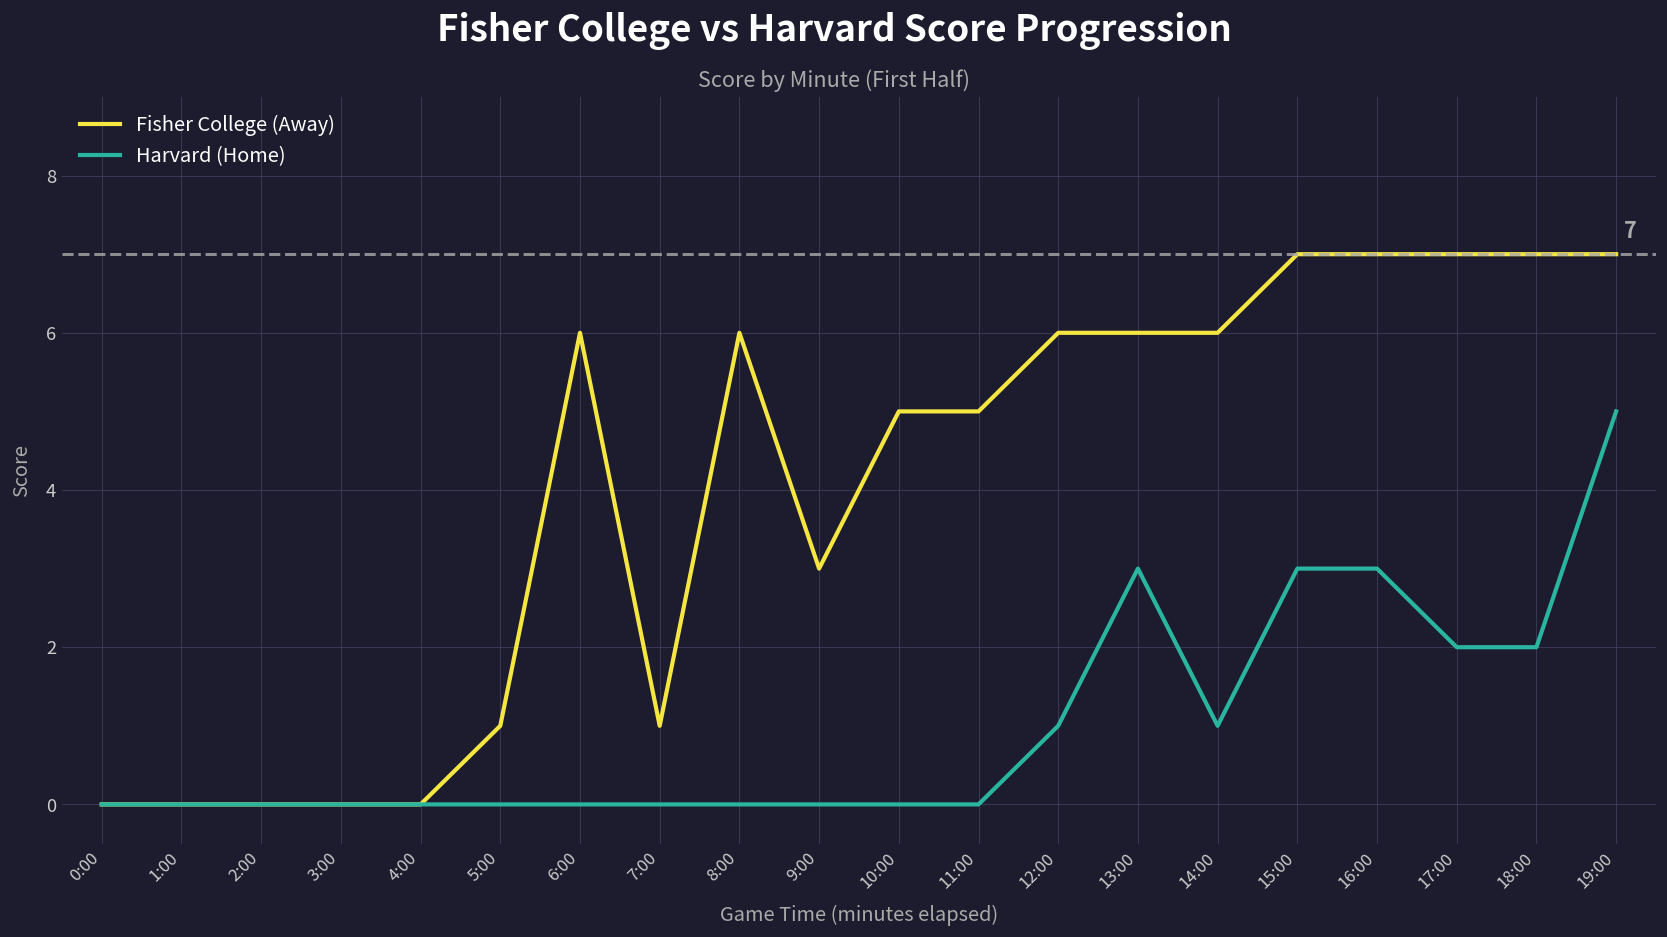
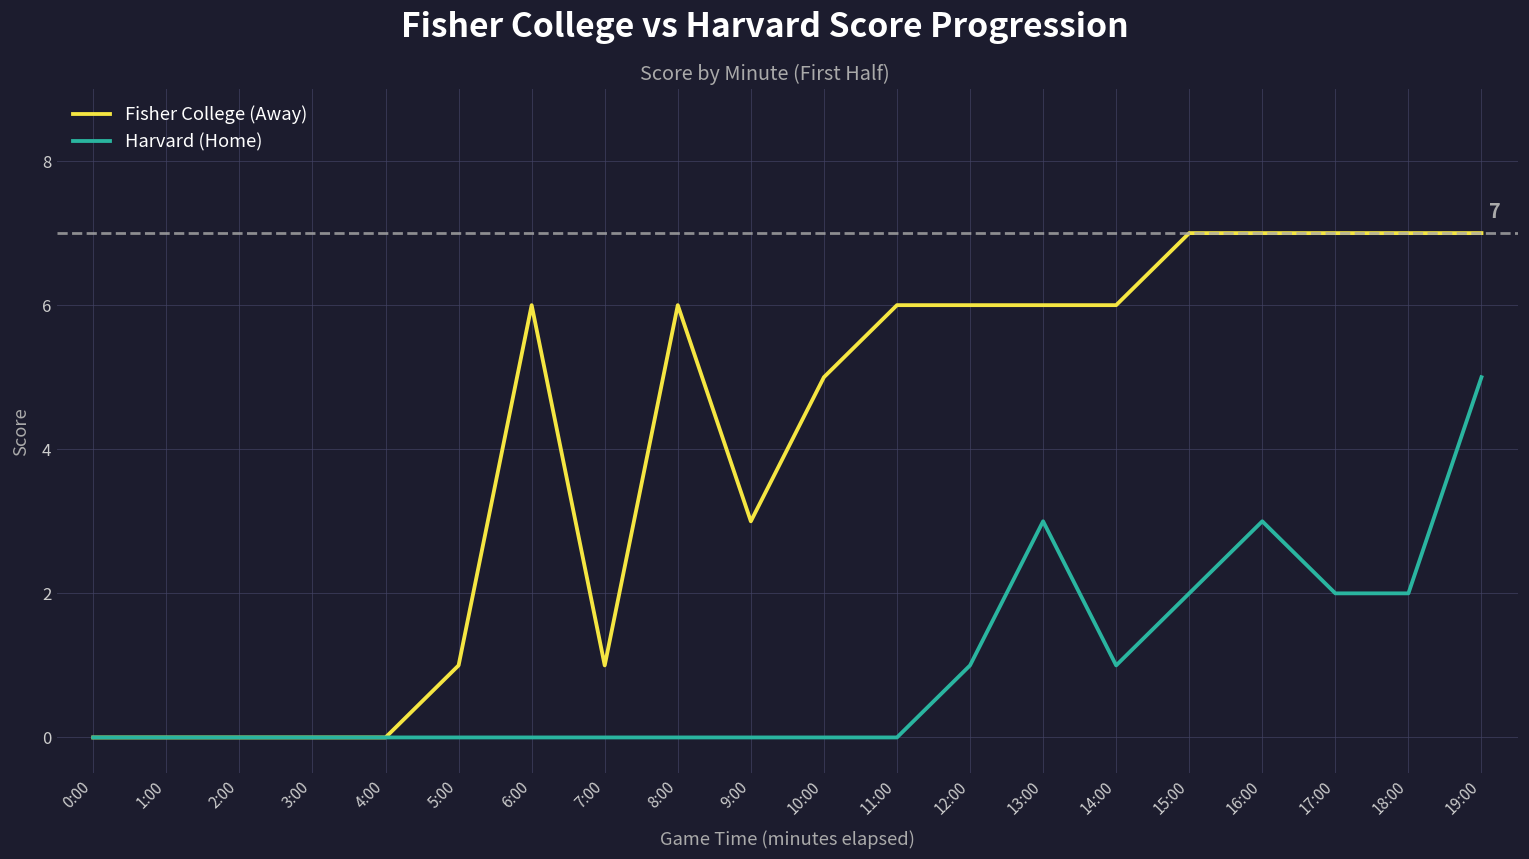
Fisher College (Away), 11:00: 5 -> 6
Harvard (Home), 15:00: 3 -> 2
